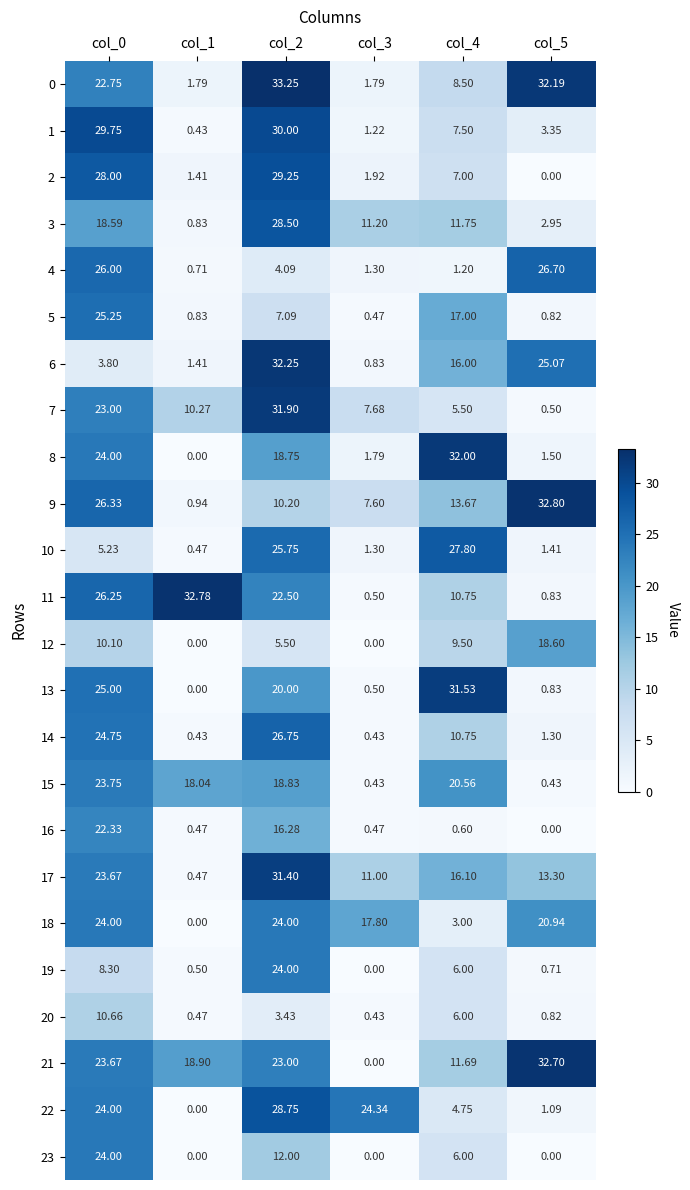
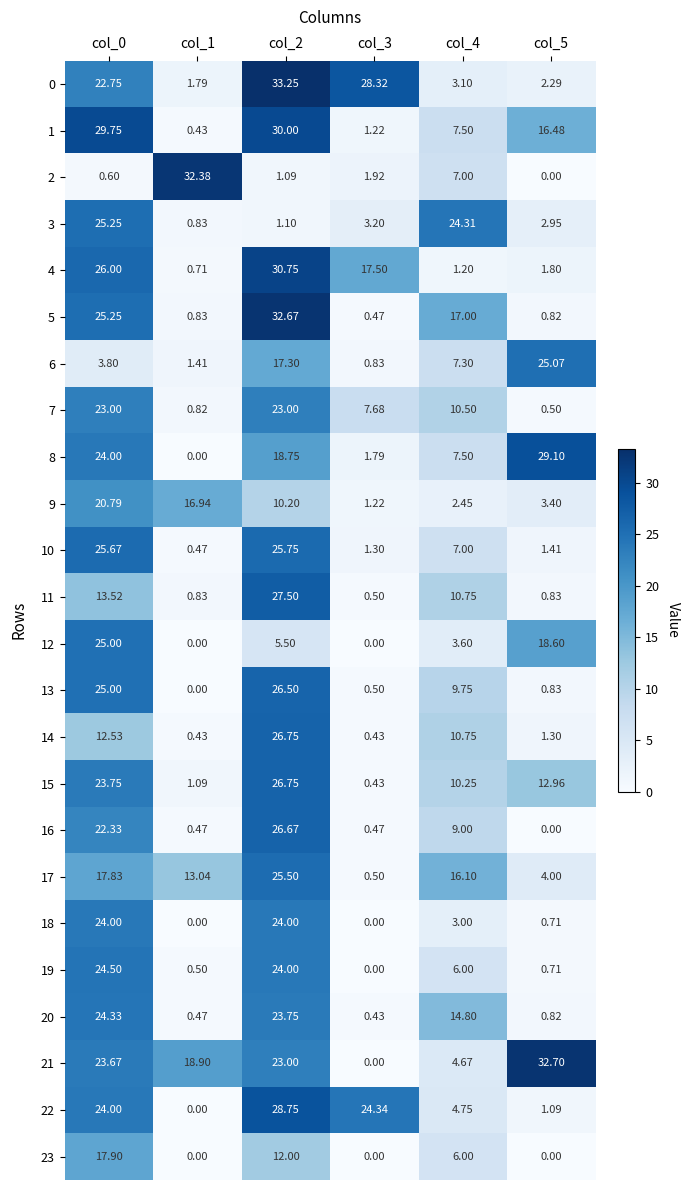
0, col_3: 1.79 -> 28.32
0, col_4: 8.50 -> 3.10
0, col_5: 32.19 -> 2.29
1, col_5: 3.35 -> 16.48
2, col_0: 28.00 -> 0.60
2, col_1: 1.41 -> 32.38
2, col_2: 29.25 -> 1.09
3, col_0: 18.59 -> 25.25
3, col_2: 28.50 -> 1.10
3, col_3: 11.20 -> 3.20
3, col_4: 11.75 -> 24.31
4, col_2: 4.09 -> 30.75
4, col_3: 1.30 -> 17.50
4, col_5: 26.70 -> 1.80
5, col_2: 7.09 -> 32.67
6, col_2: 32.25 -> 17.30
6, col_4: 16.00 -> 7.30
7, col_1: 10.27 -> 0.82
7, col_2: 31.90 -> 23.00
7, col_4: 5.50 -> 10.50
8, col_4: 32.00 -> 7.50
8, col_5: 1.50 -> 29.10
9, col_0: 26.33 -> 20.79
9, col_1: 0.94 -> 16.94
9, col_3: 7.60 -> 1.22
9, col_4: 13.67 -> 2.45
9, col_5: 32.80 -> 3.40
10, col_0: 5.23 -> 25.67
10, col_4: 27.80 -> 7.00
11, col_0: 26.25 -> 13.52
11, col_1: 32.78 -> 0.83
11, col_2: 22.50 -> 27.50
12, col_0: 10.10 -> 25.00
12, col_4: 9.50 -> 3.60
13, col_2: 20.00 -> 26.50
13, col_4: 31.53 -> 9.75
14, col_0: 24.75 -> 12.53
15, col_1: 18.04 -> 1.09
15, col_2: 18.83 -> 26.75
15, col_4: 20.56 -> 10.25
15, col_5: 0.43 -> 12.96
16, col_2: 16.28 -> 26.67
16, col_4: 0.60 -> 9.00
17, col_0: 23.67 -> 17.83
17, col_1: 0.47 -> 13.04
17, col_2: 31.40 -> 25.50
17, col_3: 11.00 -> 0.50
17, col_5: 13.30 -> 4.00
18, col_3: 17.80 -> 0.00
18, col_5: 20.94 -> 0.71
19, col_0: 8.30 -> 24.50
20, col_0: 10.66 -> 24.33
20, col_2: 3.43 -> 23.75
20, col_4: 6.00 -> 14.80
21, col_4: 11.69 -> 4.67
23, col_0: 24.00 -> 17.90
